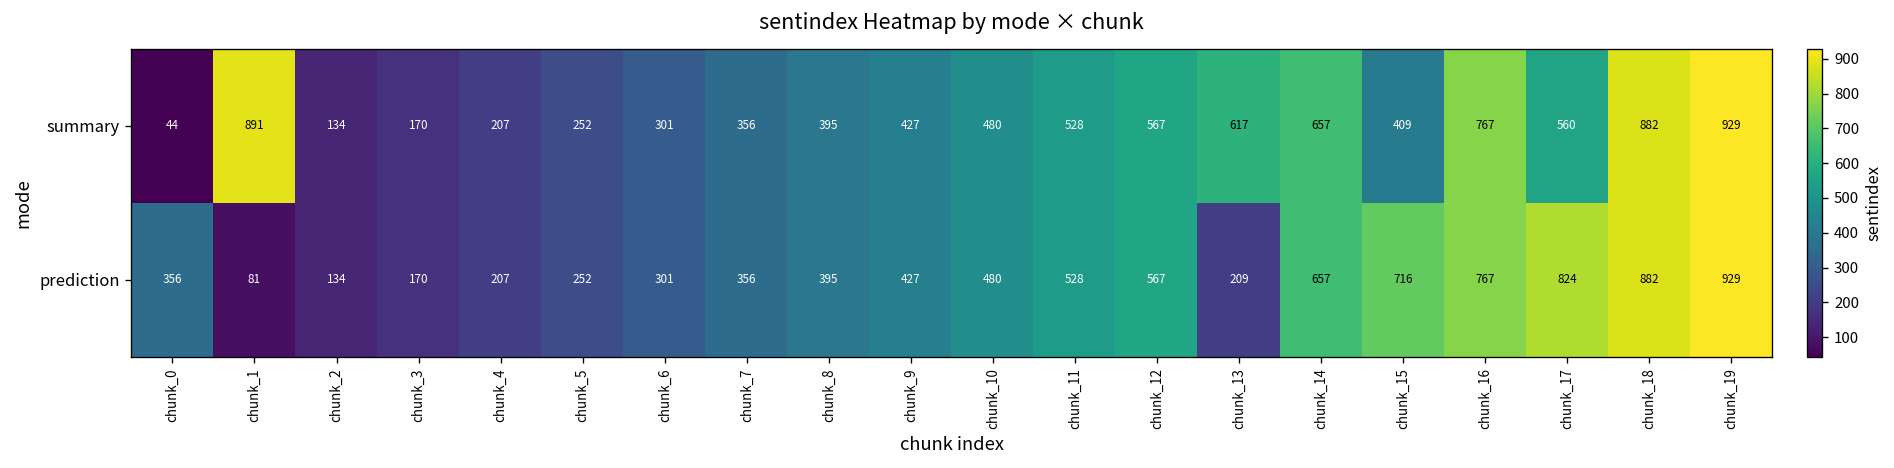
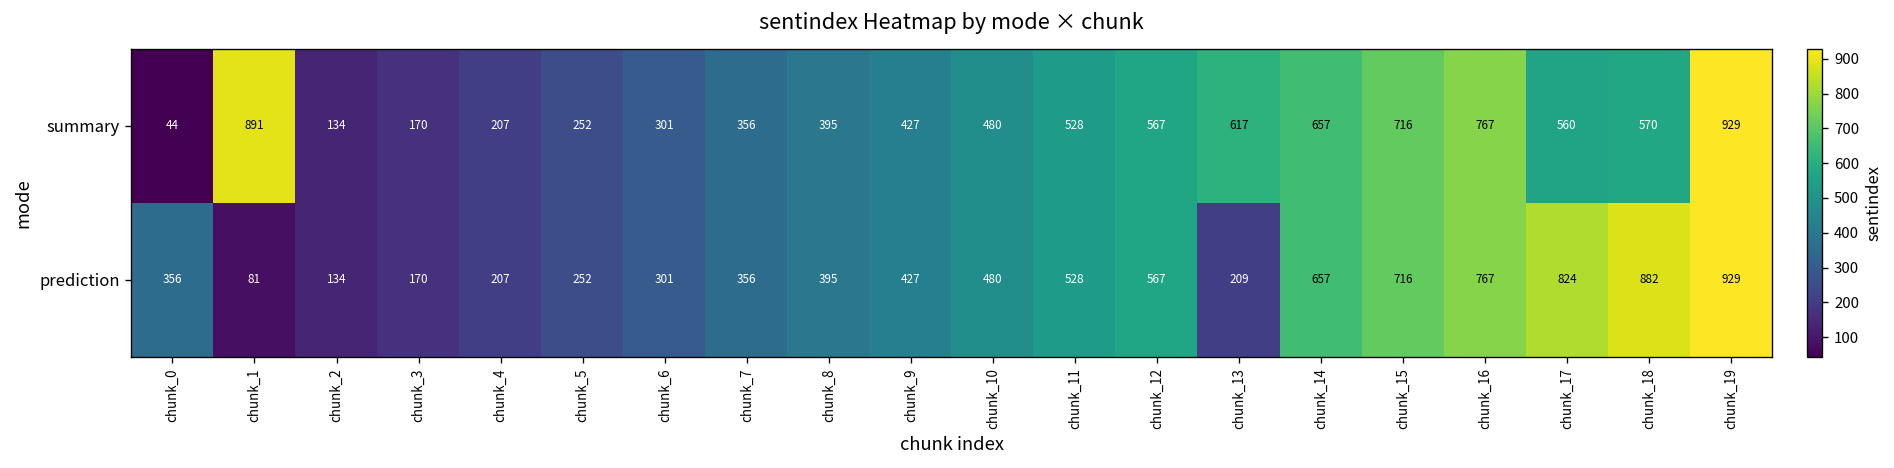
summary, chunk_15: 409 -> 716
summary, chunk_18: 882 -> 570
